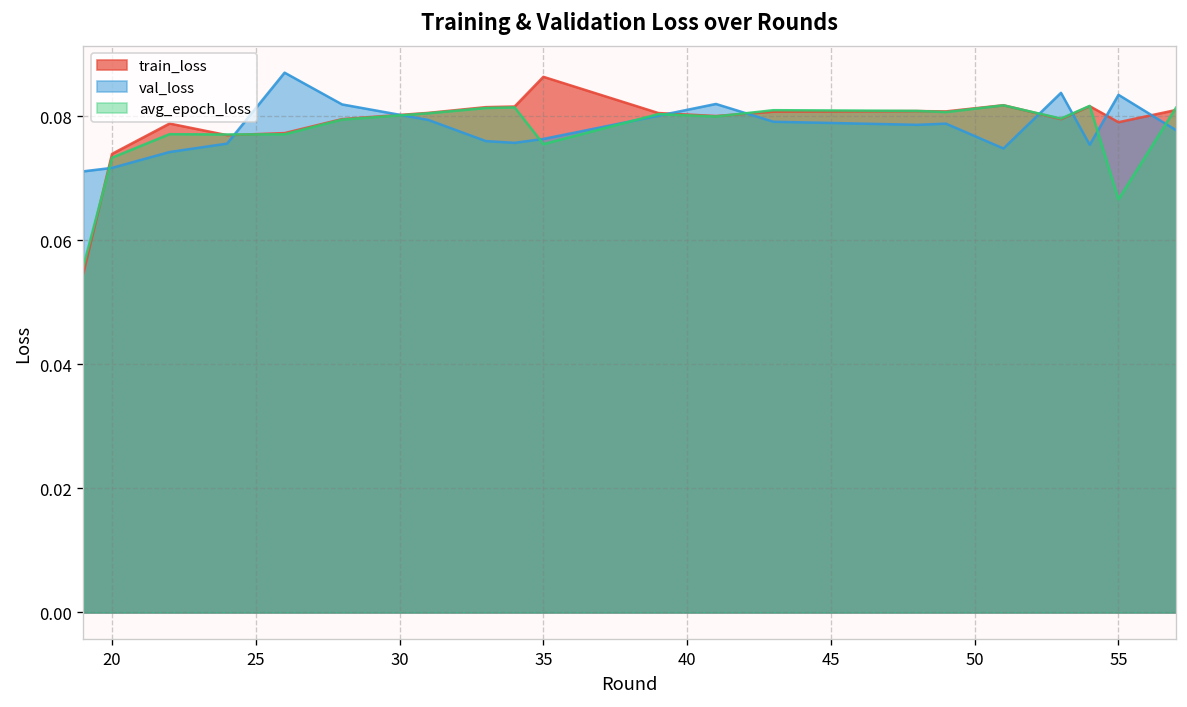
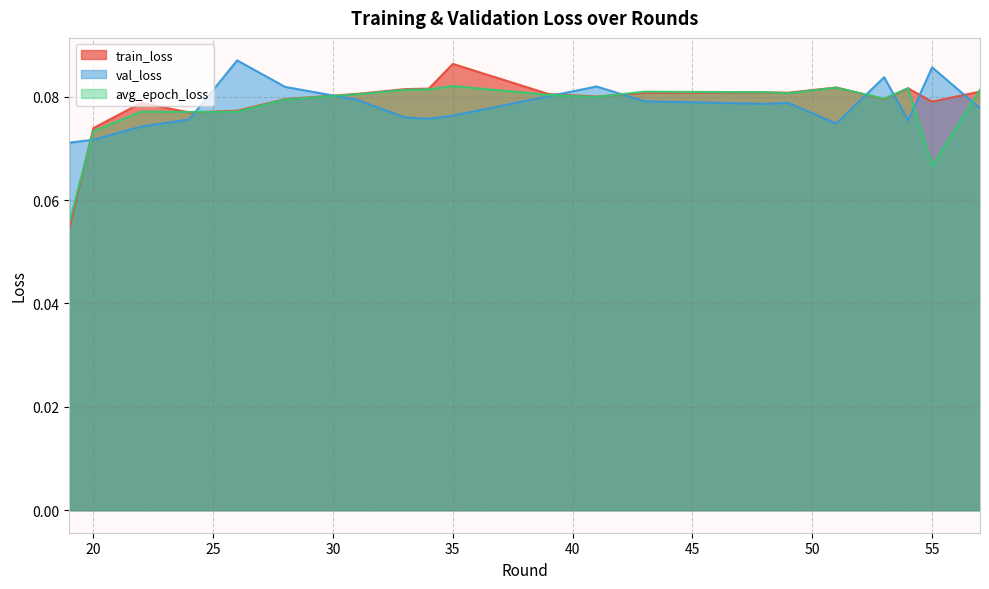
avg_epoch_loss, 35: 0.075 -> 0.082
val_loss, 55: 0.083 -> 0.086
